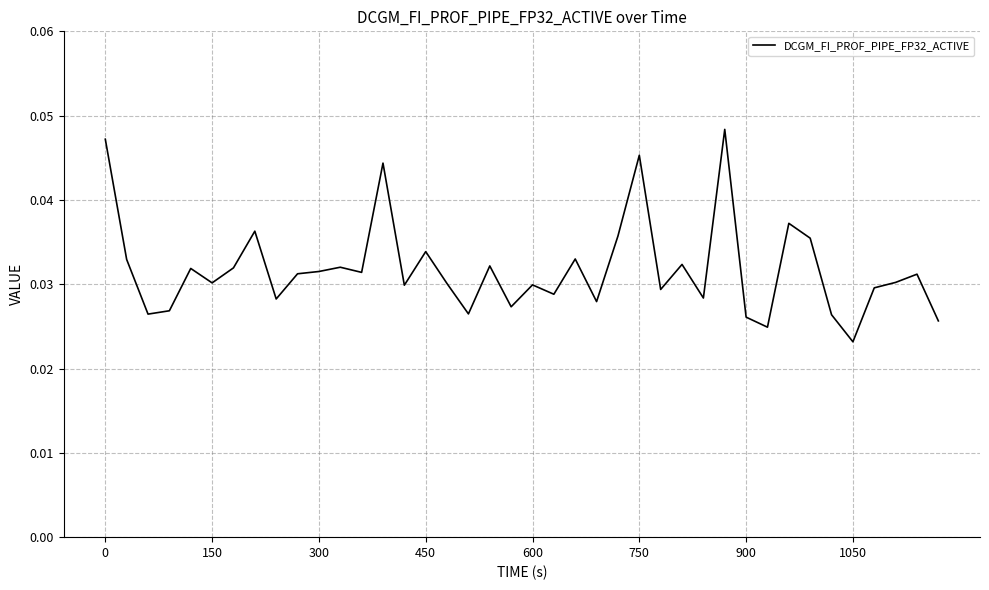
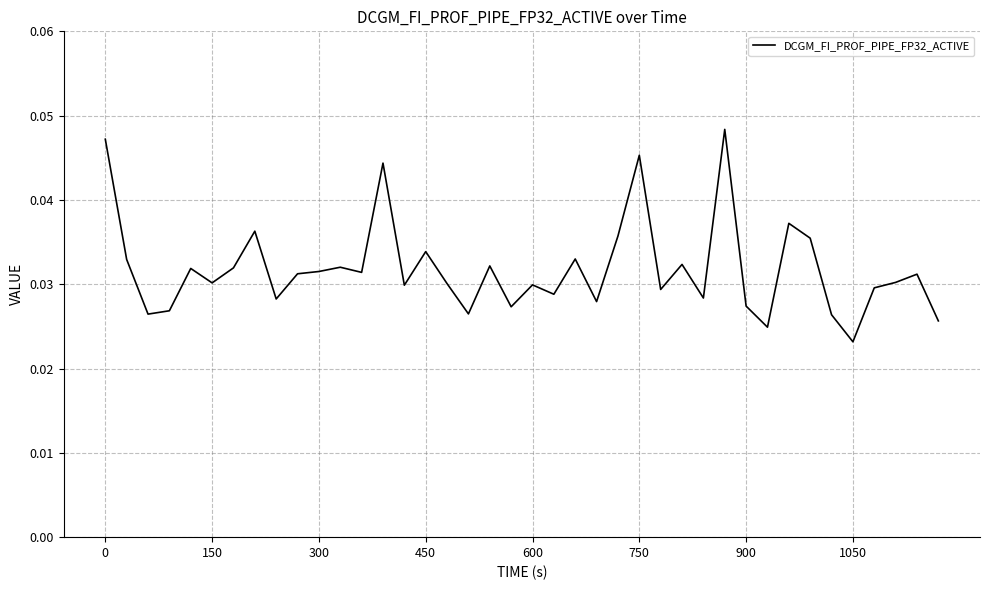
900: 0.026 -> 0.027
